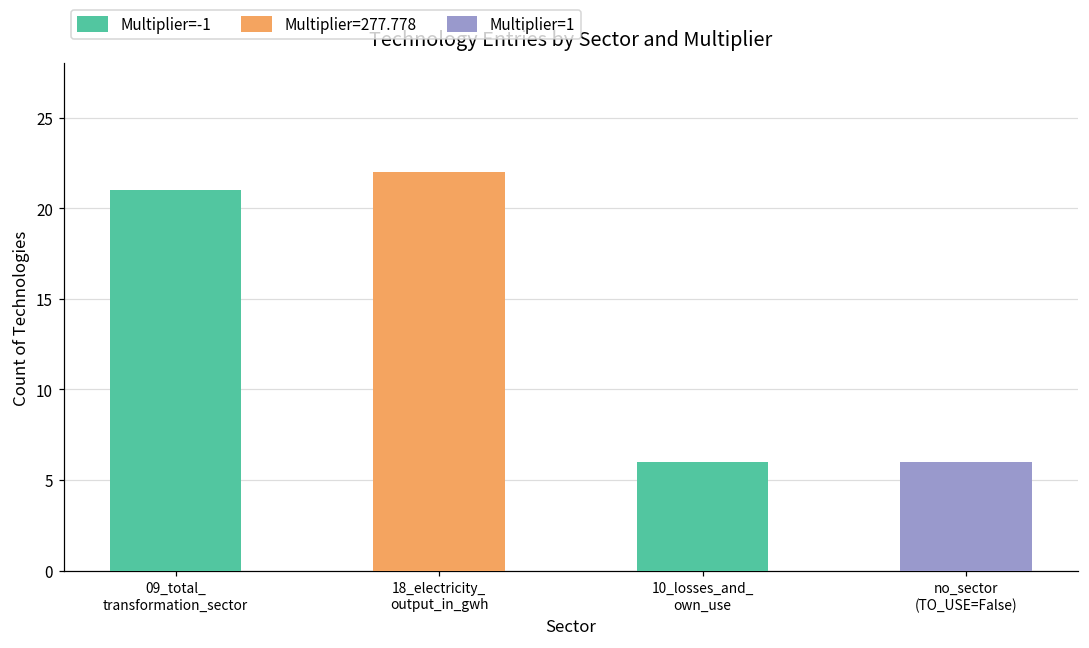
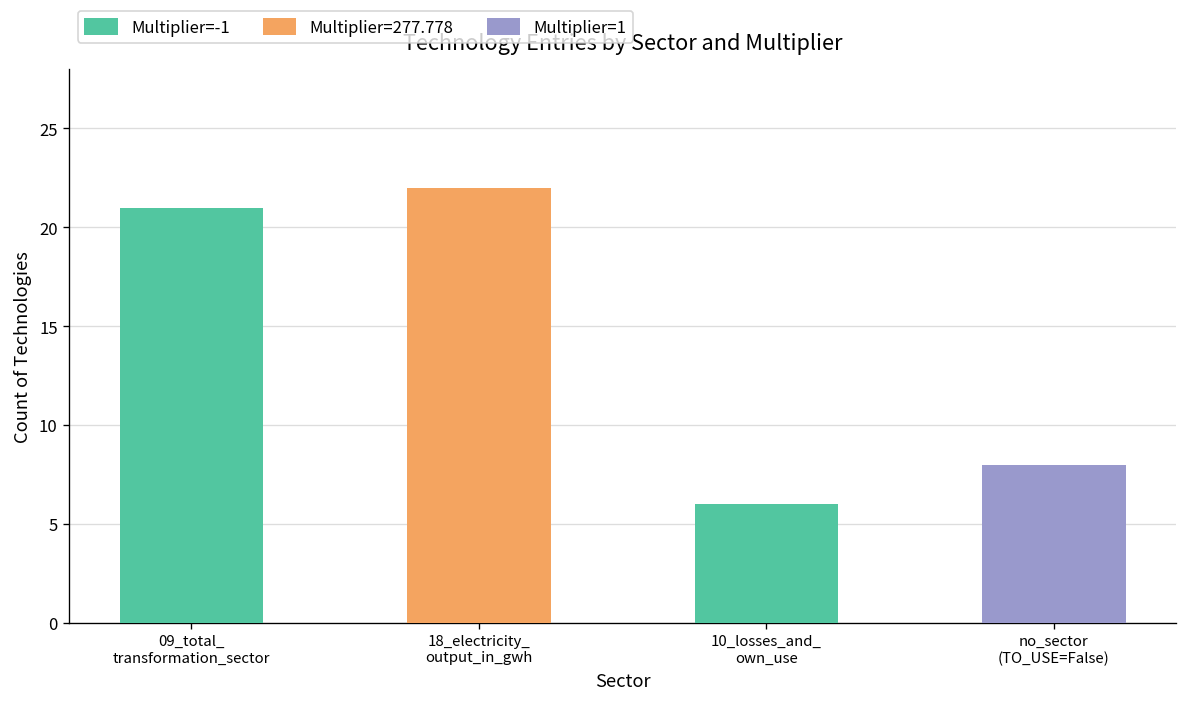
Multiplier=1, no_sector (TO_USE=False): 6 -> 8
